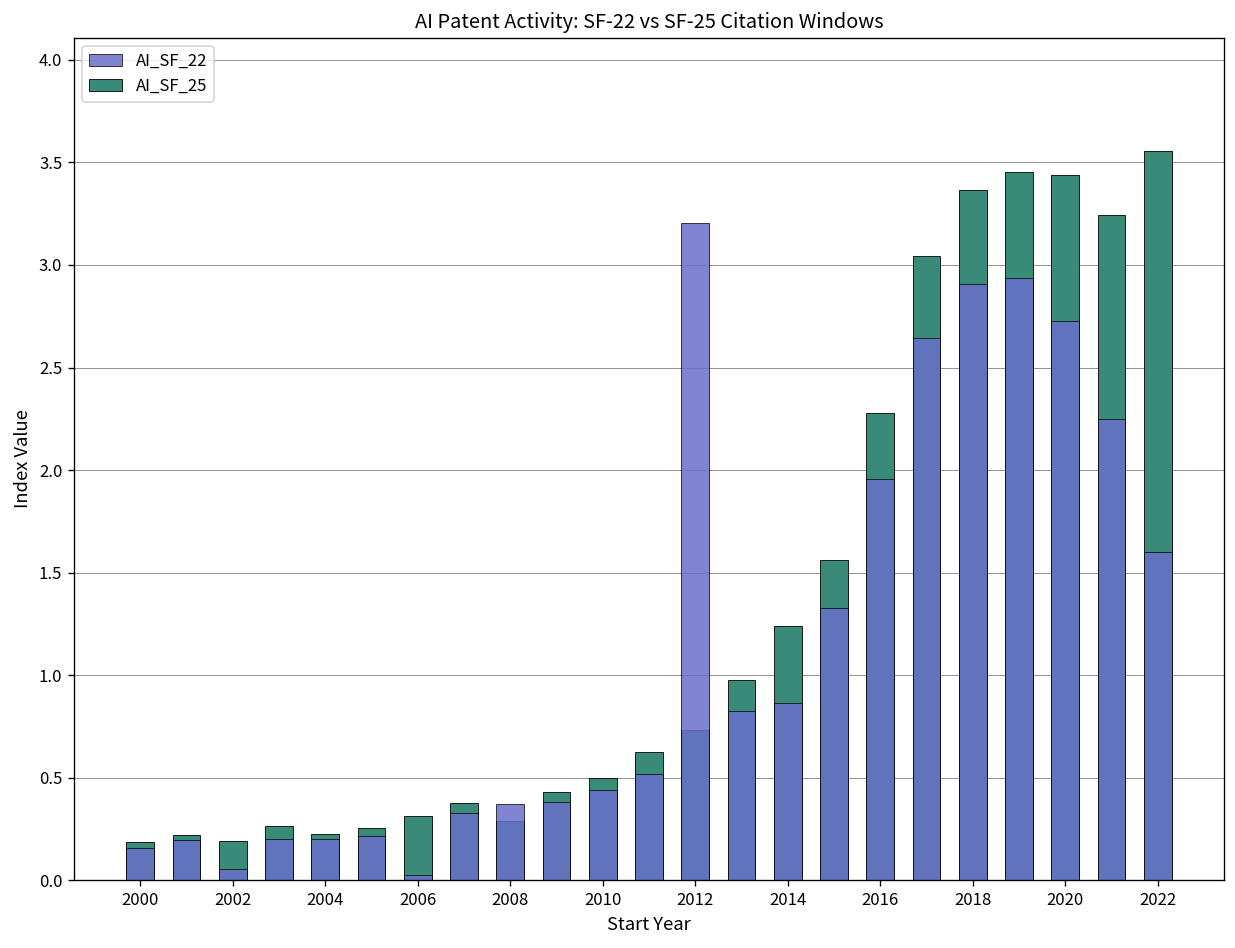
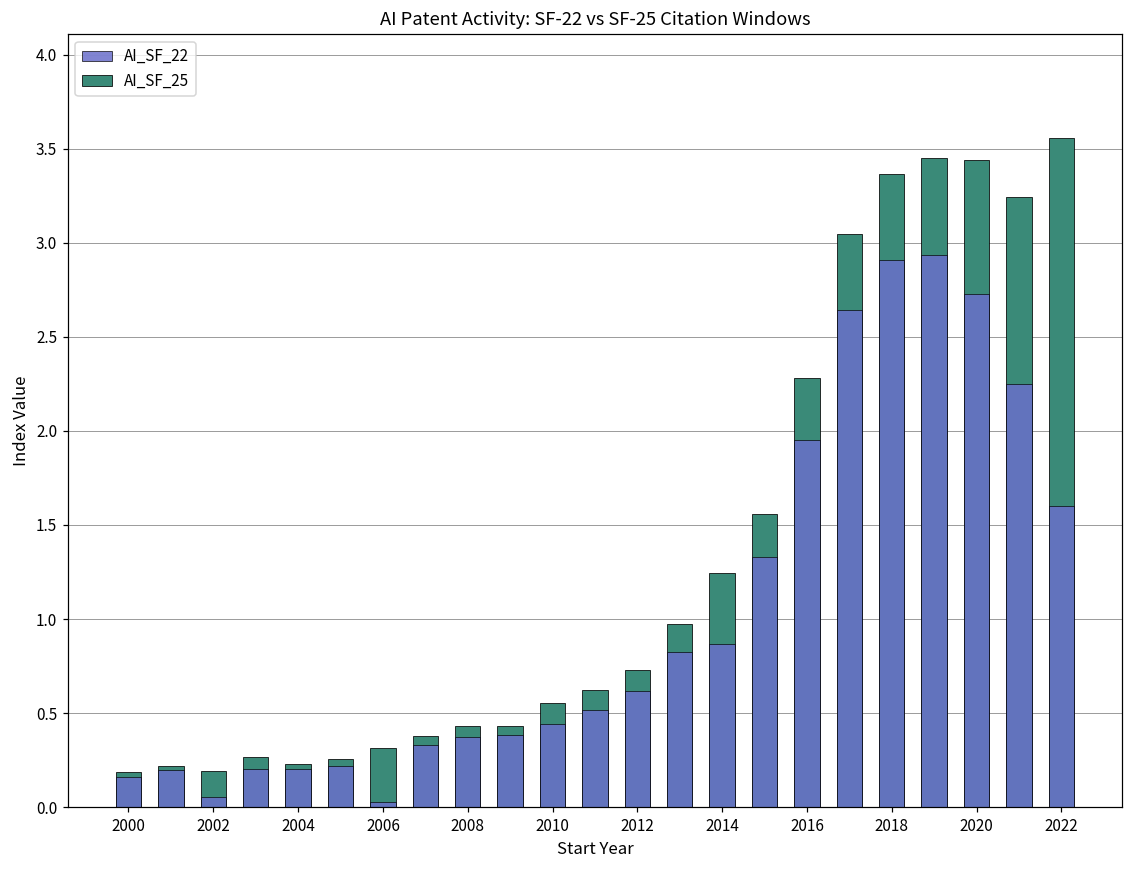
AI_SF_25, 2008: 0.29 -> 0.43
AI_SF_25, 2010: 0.50 -> 0.56
AI_SF_22, 2012: 3.20 -> 0.62
